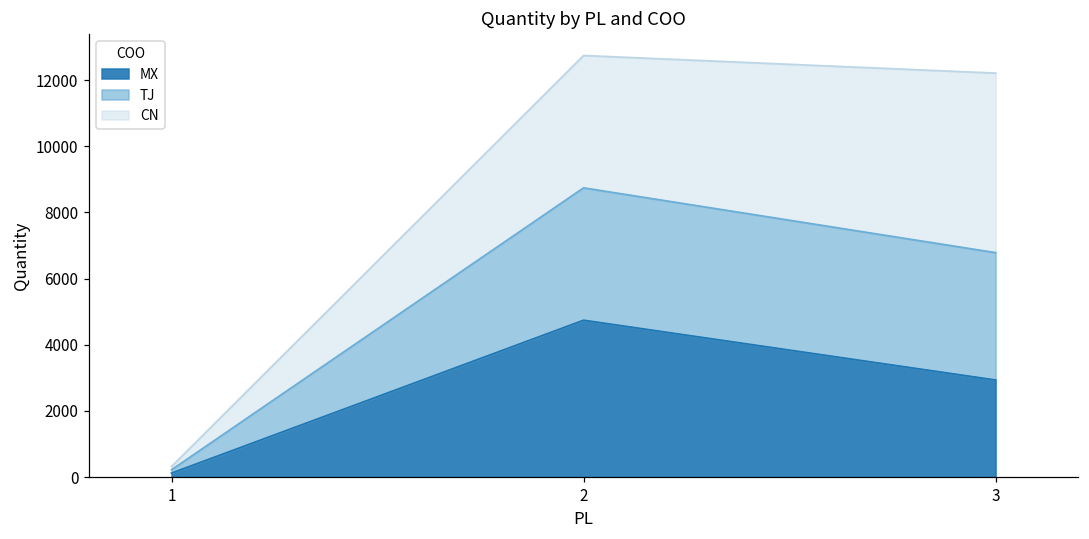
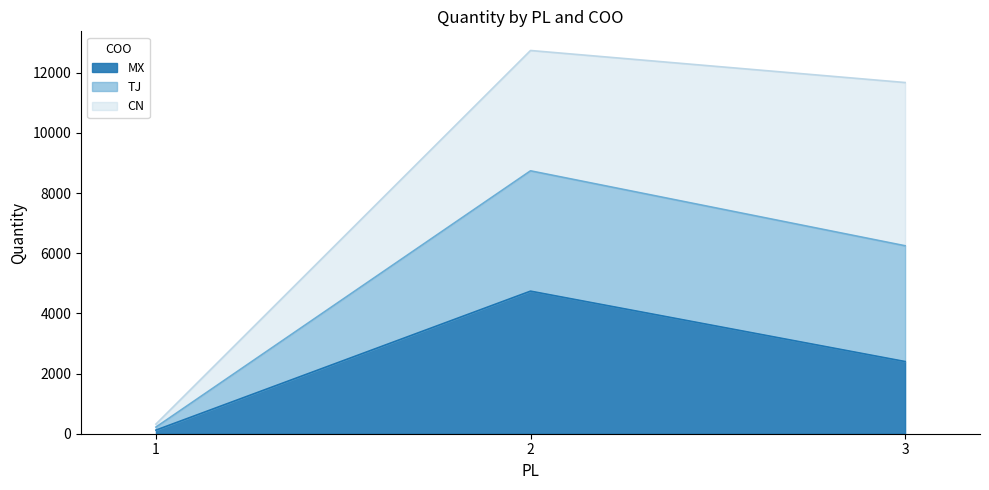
MX, 3: 2900 -> 2400
